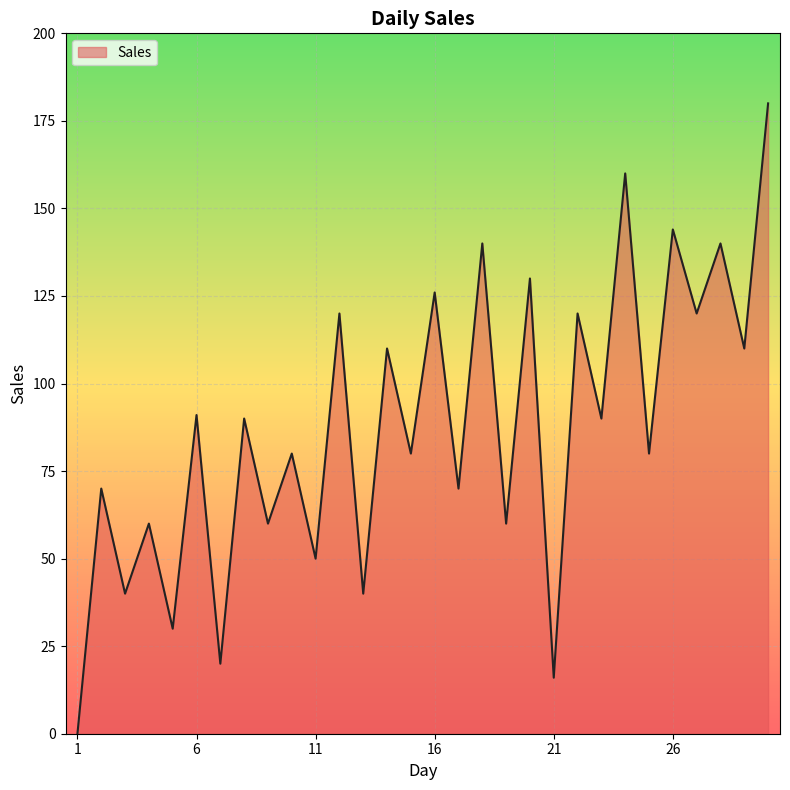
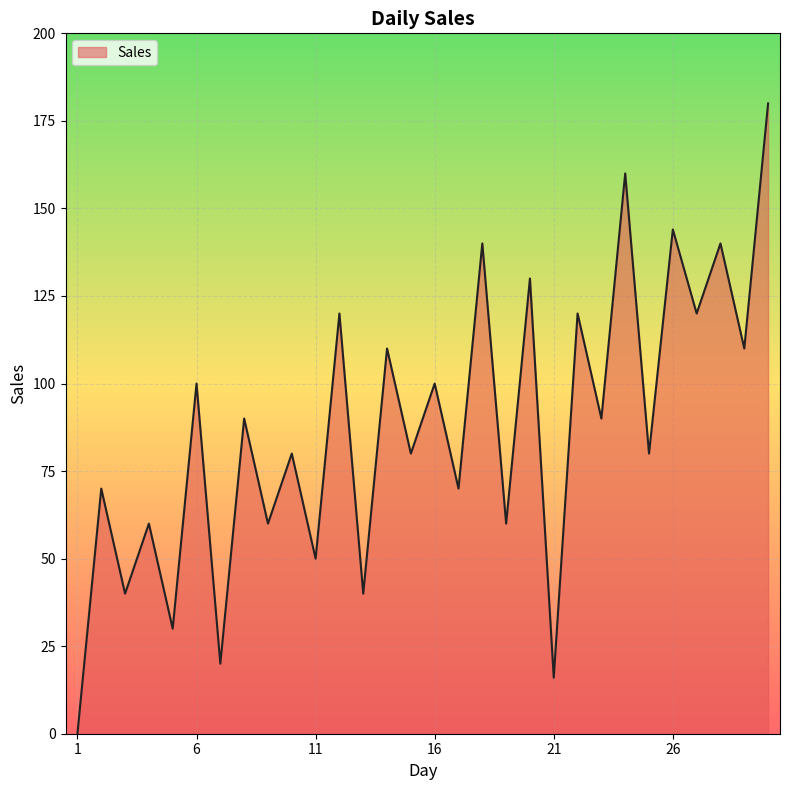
6: 91 -> 100
16: 126 -> 100
